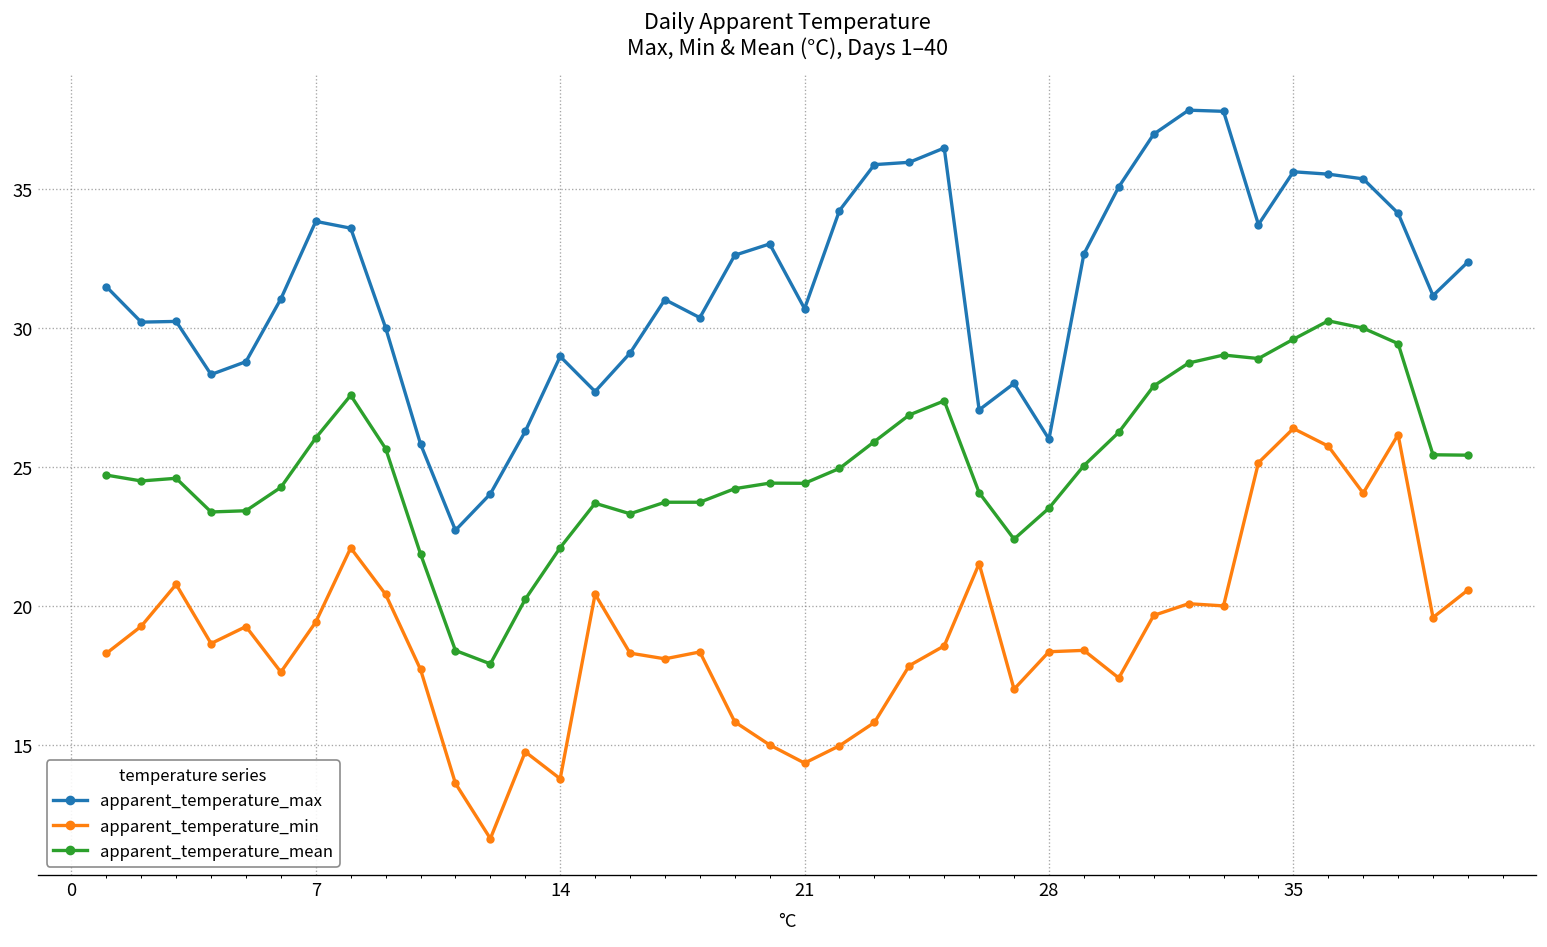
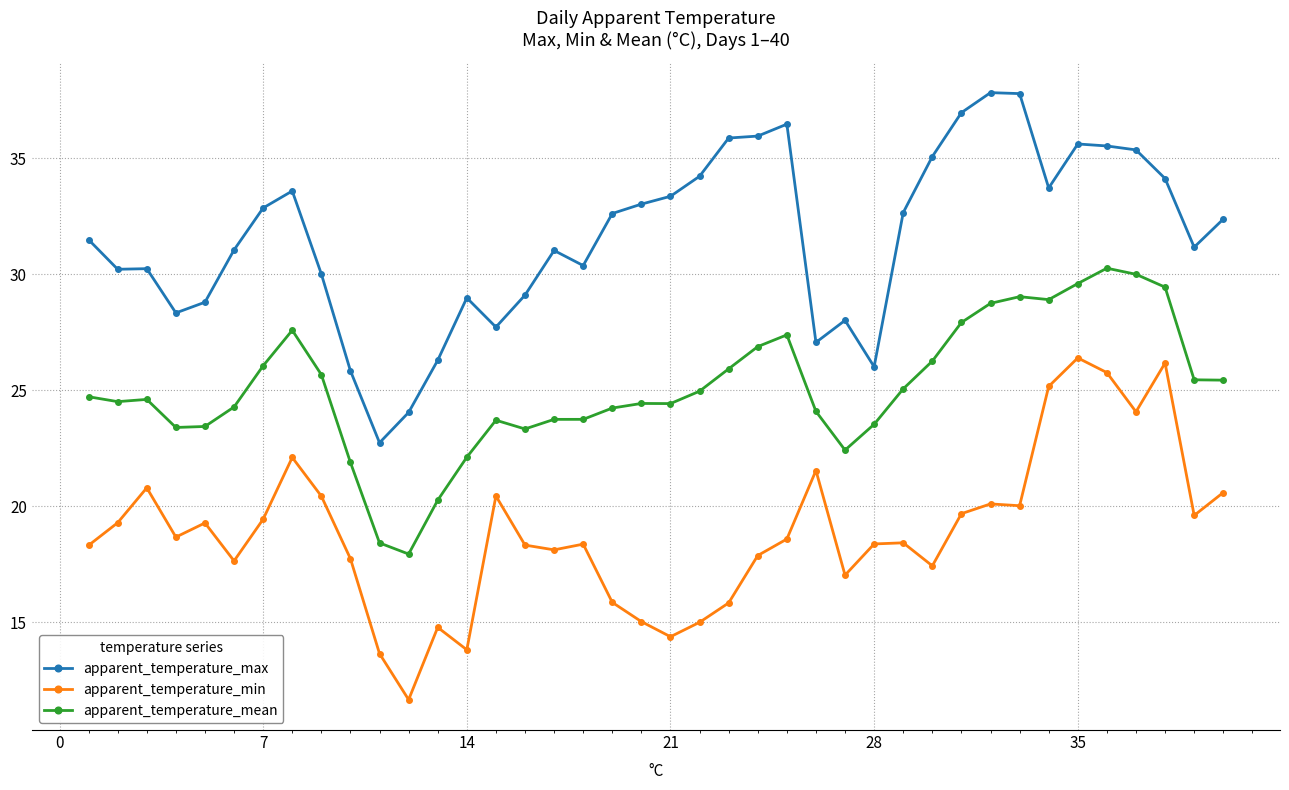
apparent_temperature_max, 7: 33.8 -> 32.9
apparent_temperature_max, 21: 30.7 -> 33.4
